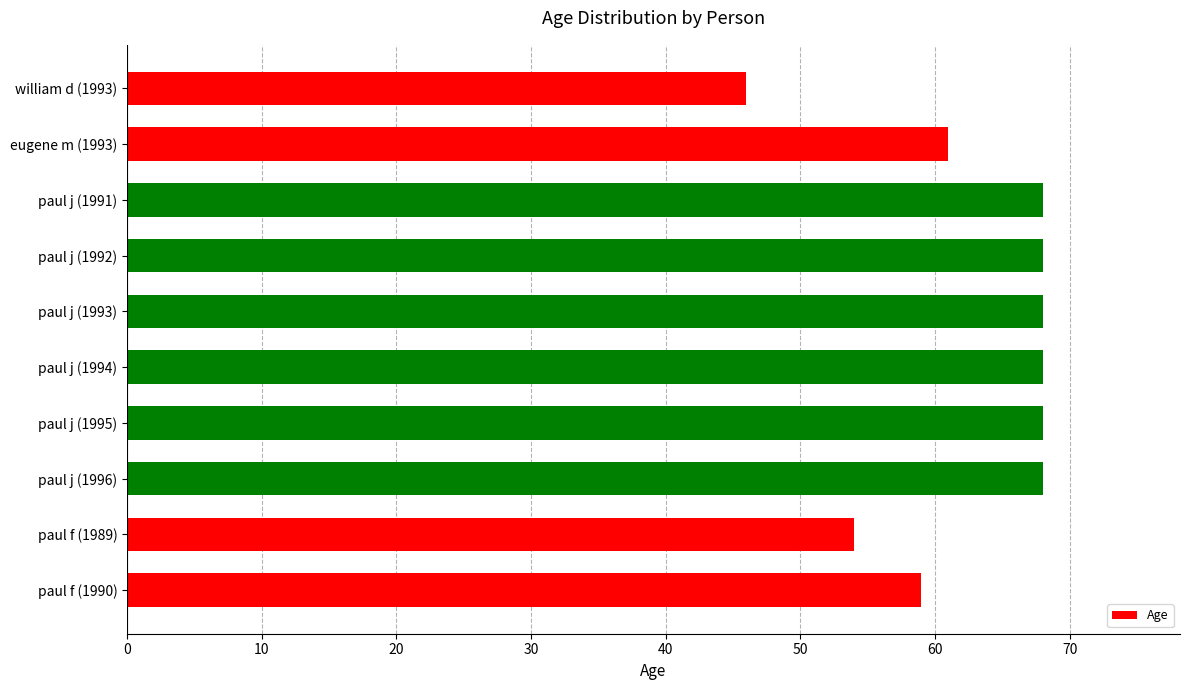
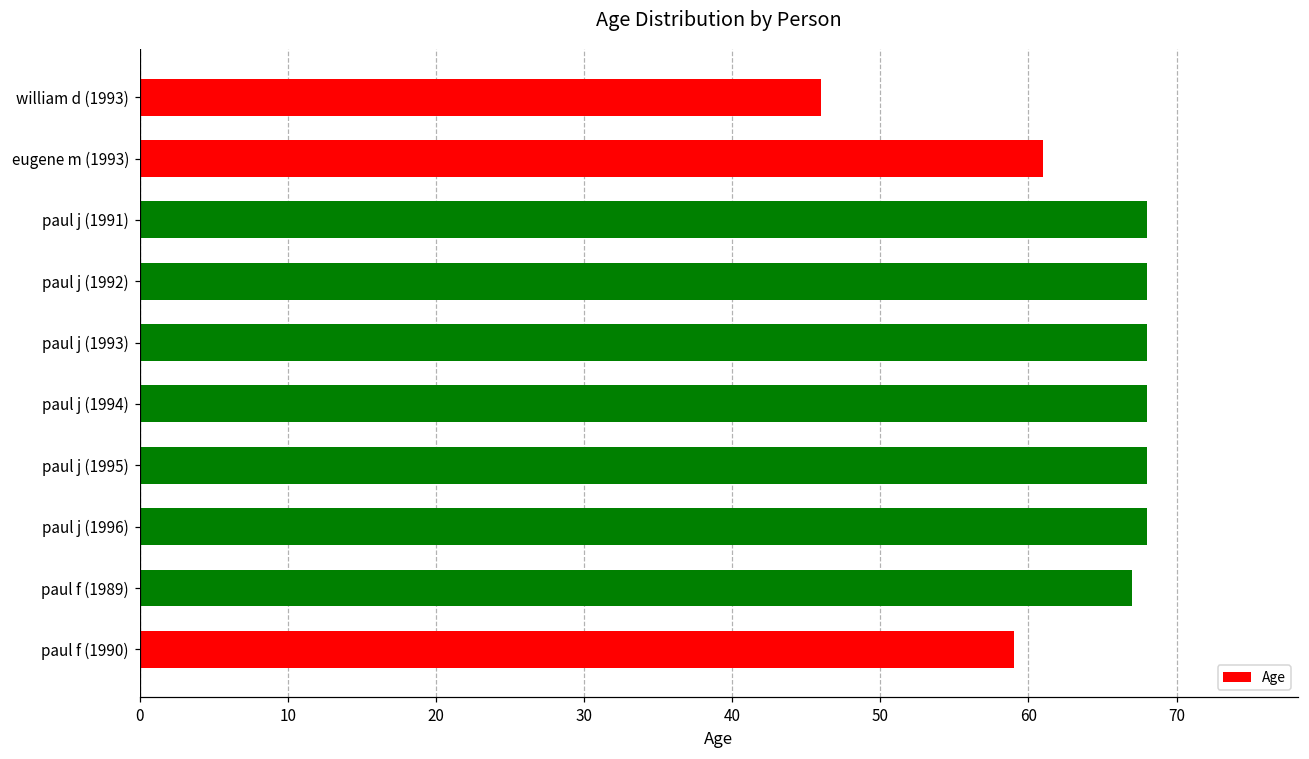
paul f (1989): 54 -> 67
